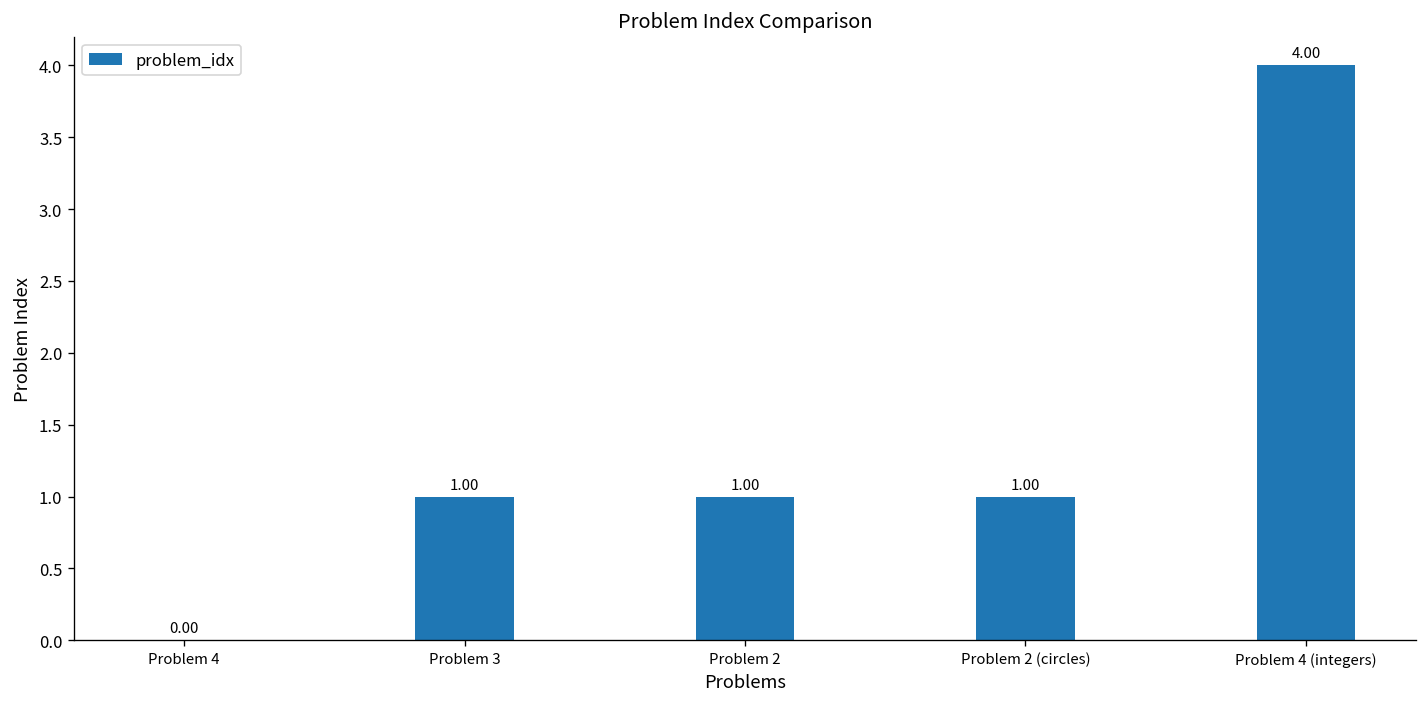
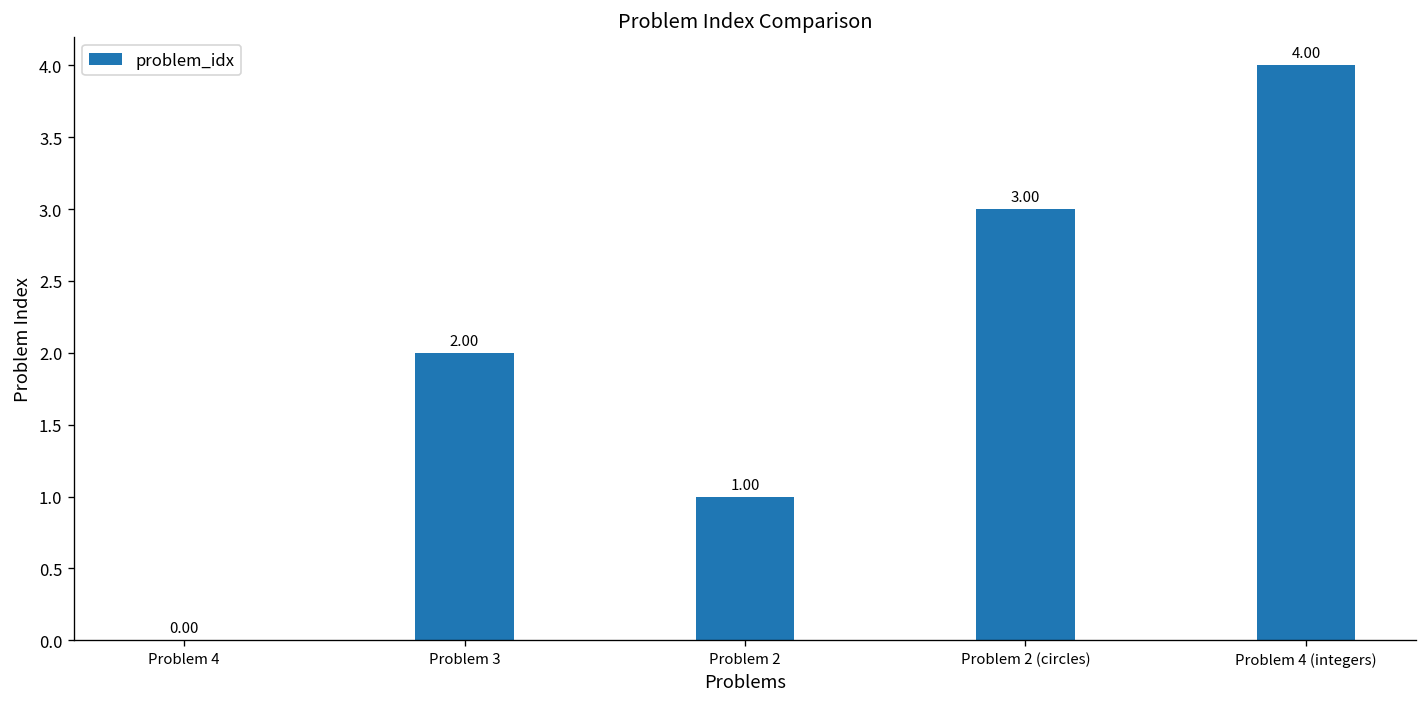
Problem 3: 1.00 -> 2.00
Problem 2 (circles): 1.00 -> 3.00
